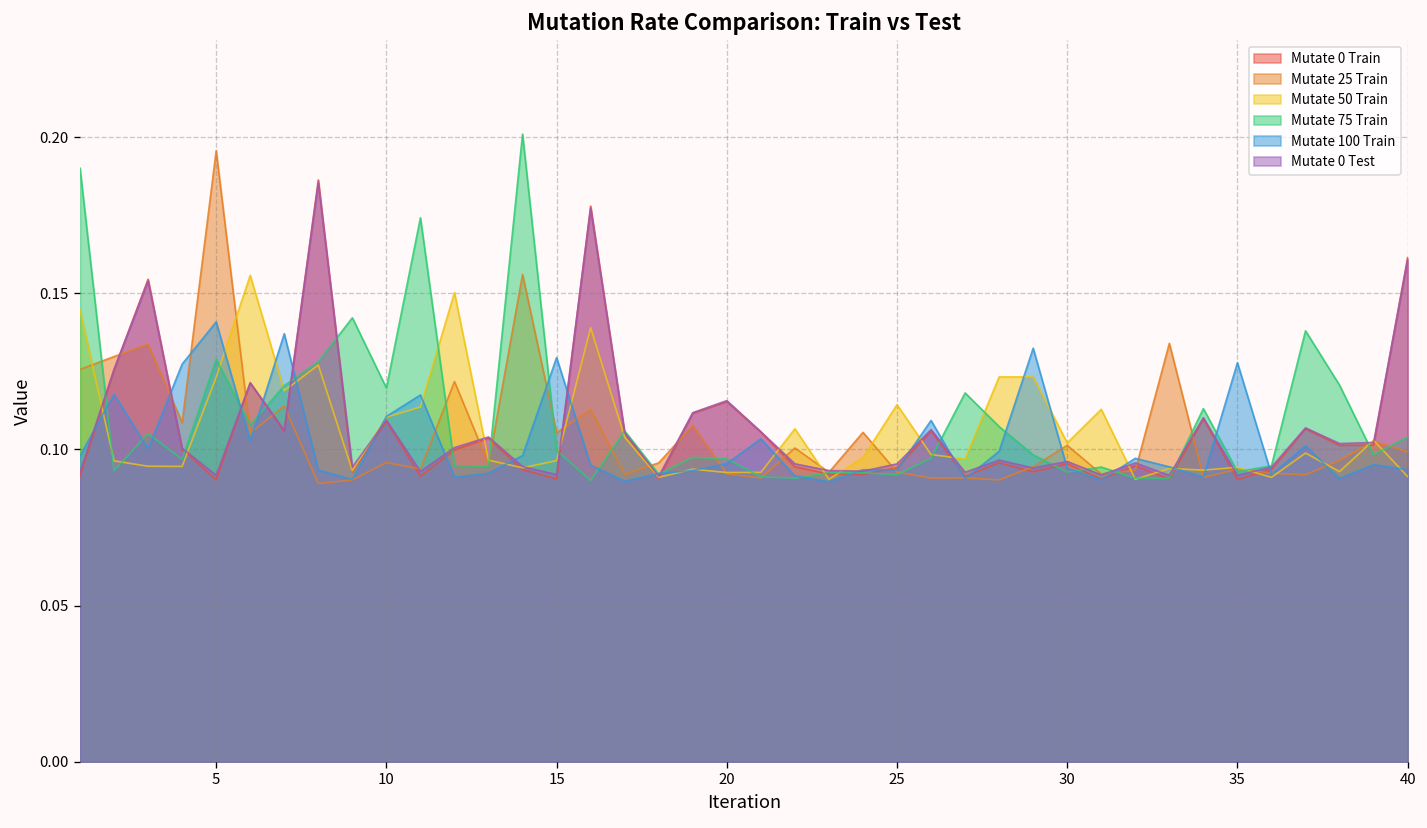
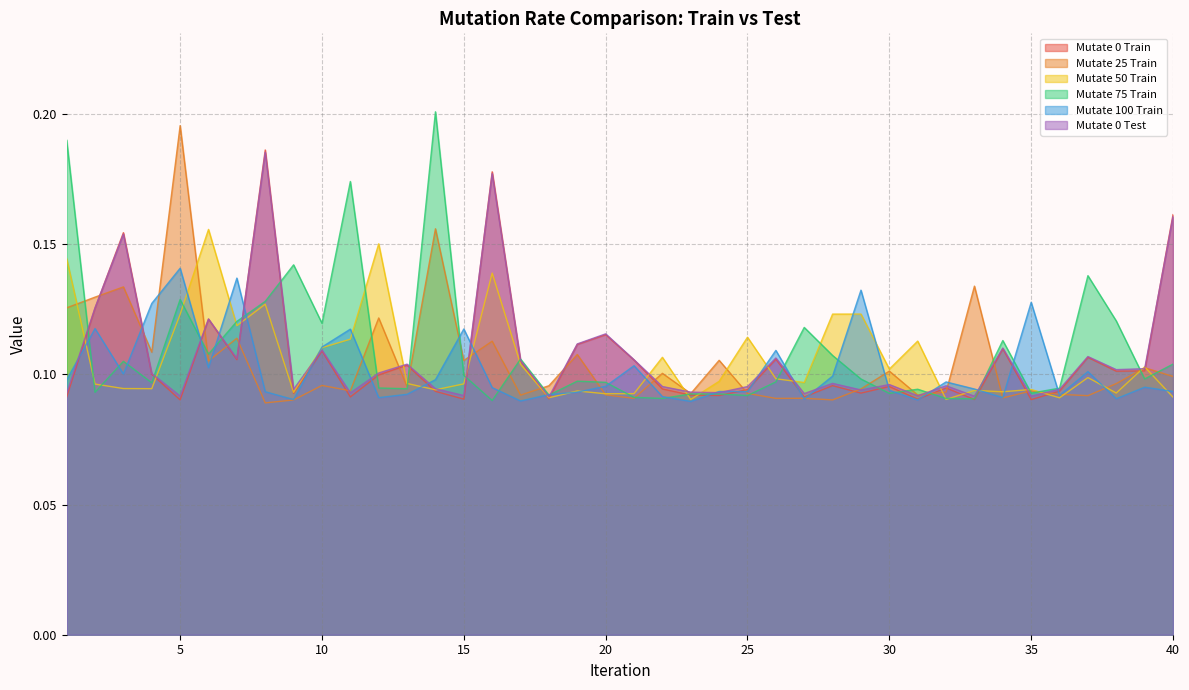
Mutate 100 Train, 15: 0.129 -> 0.117
